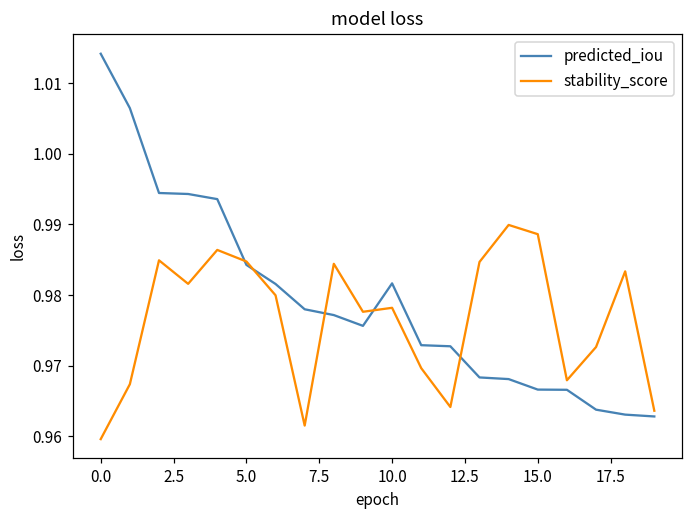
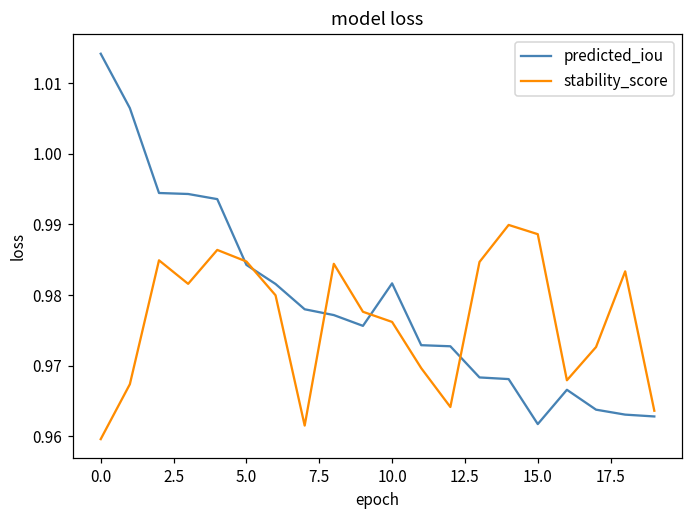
stability_score, 10.0: 0.978 -> 0.976
predicted_iou, 15.0: 0.967 -> 0.962
